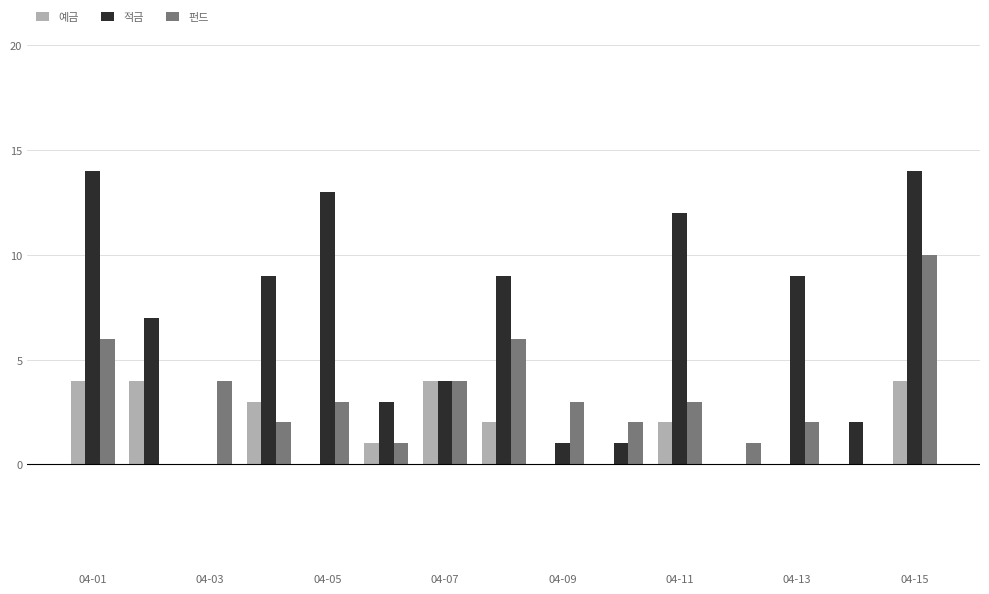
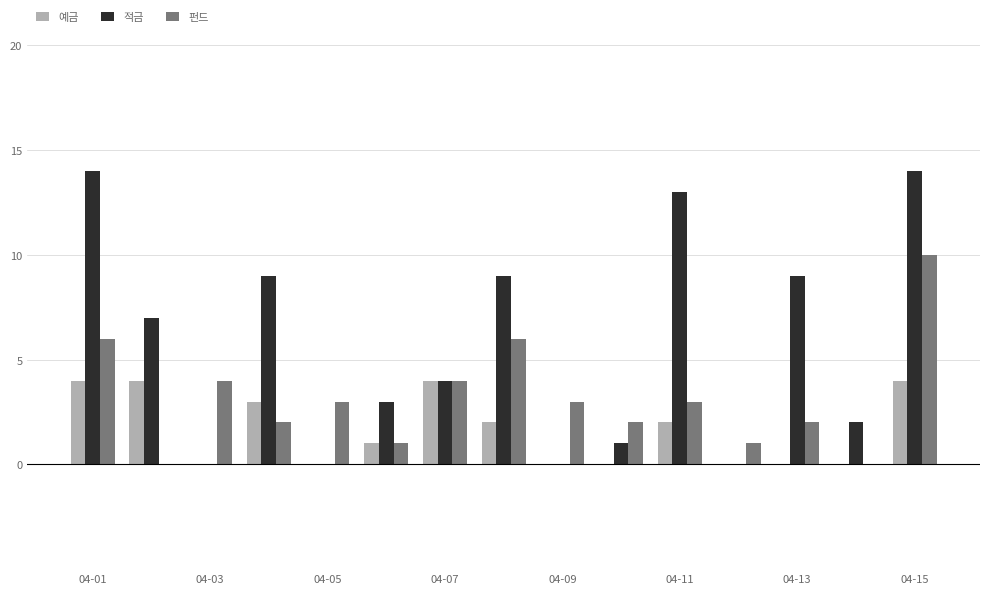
적금, 04-05: 13 -> 0
적금, 04-09: 1 -> 0
적금, 04-11: 12 -> 13
